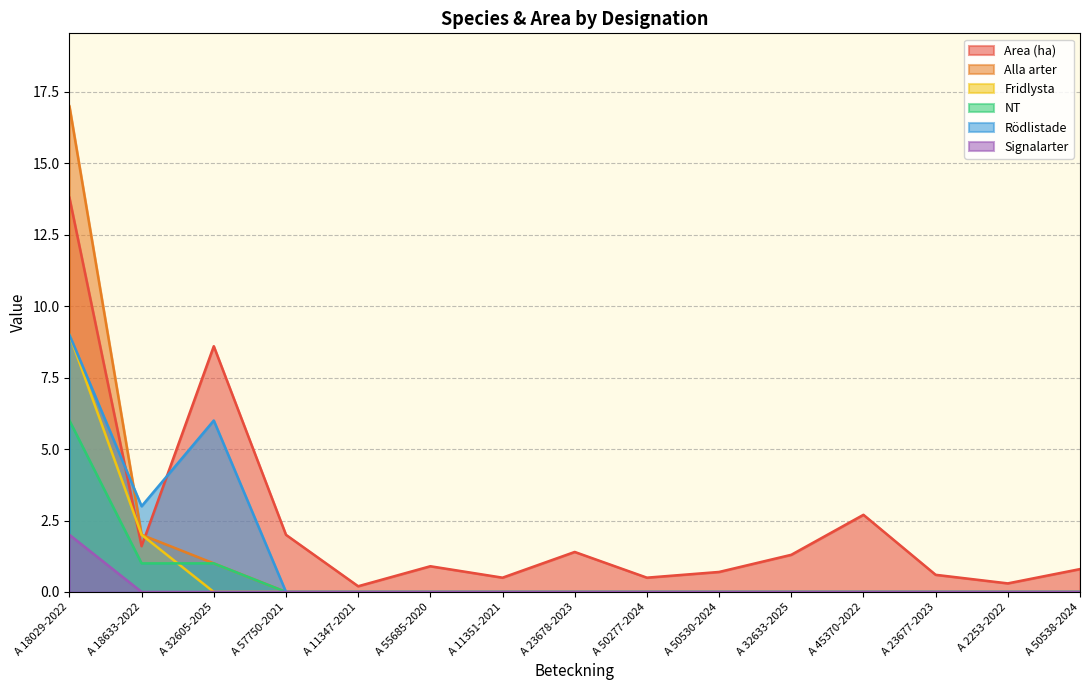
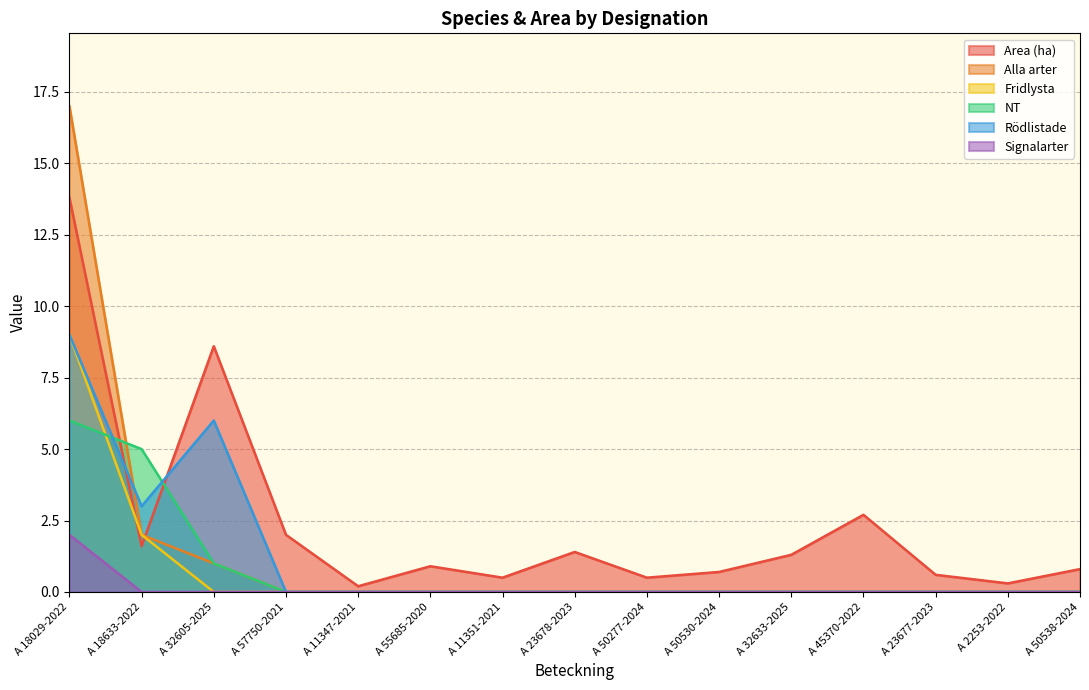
NT, A 18633-2022: 1 -> 5
